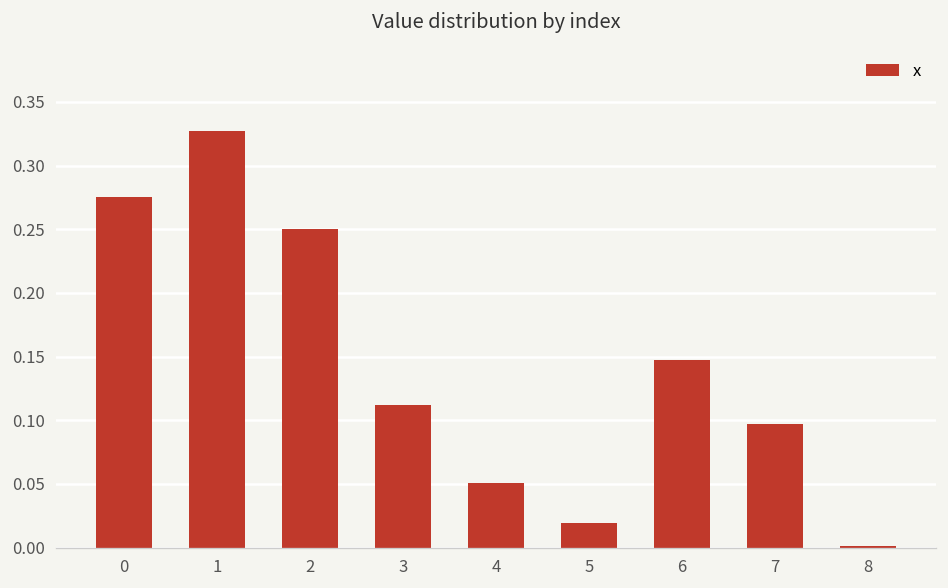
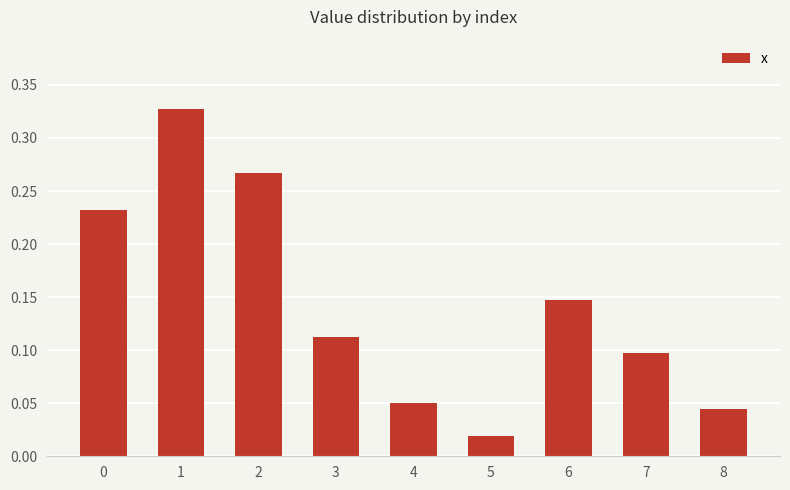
0: 0.275 -> 0.232
2: 0.250 -> 0.267
8: 0.001 -> 0.044
